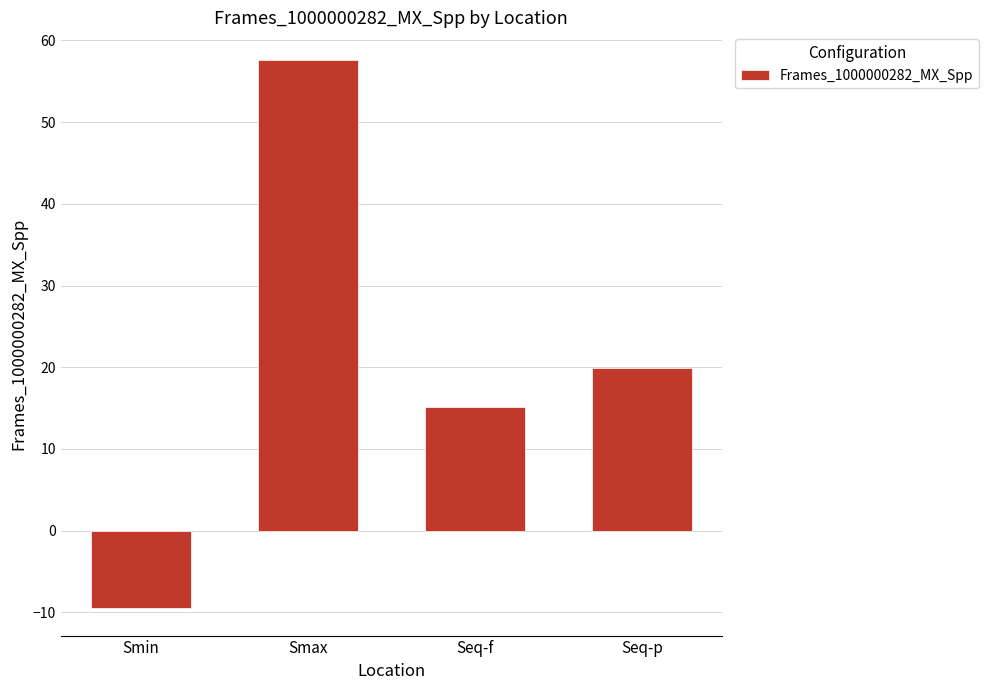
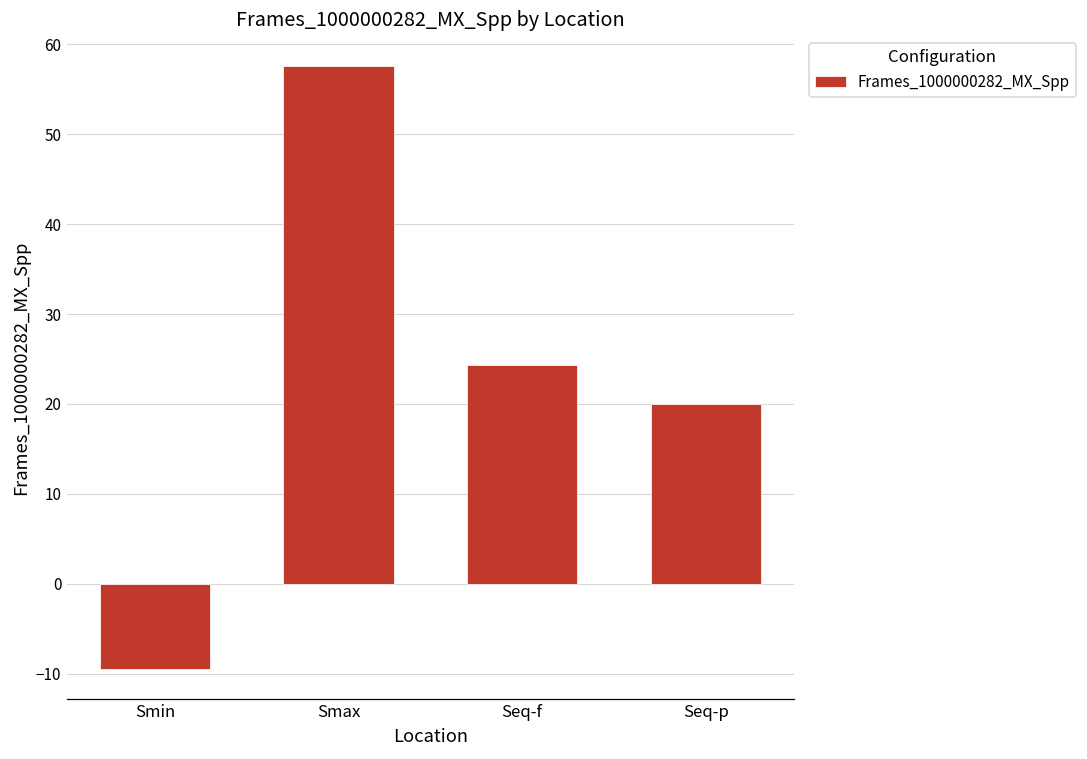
Seq-f: 15 -> 24
